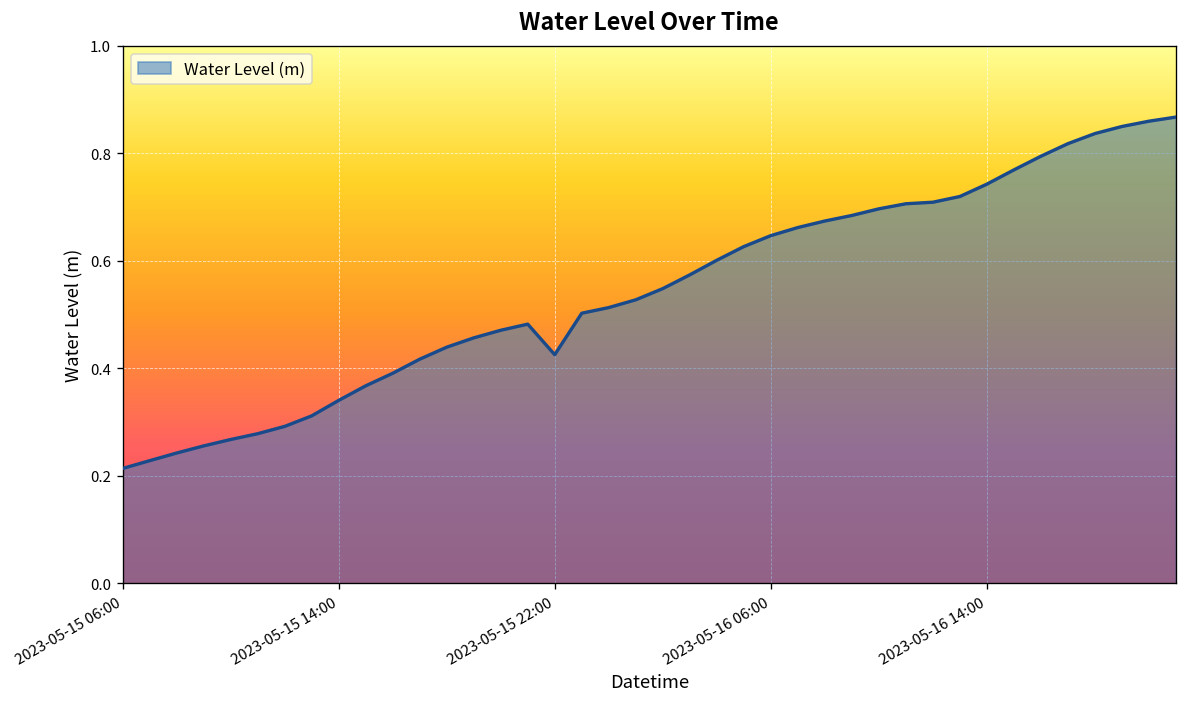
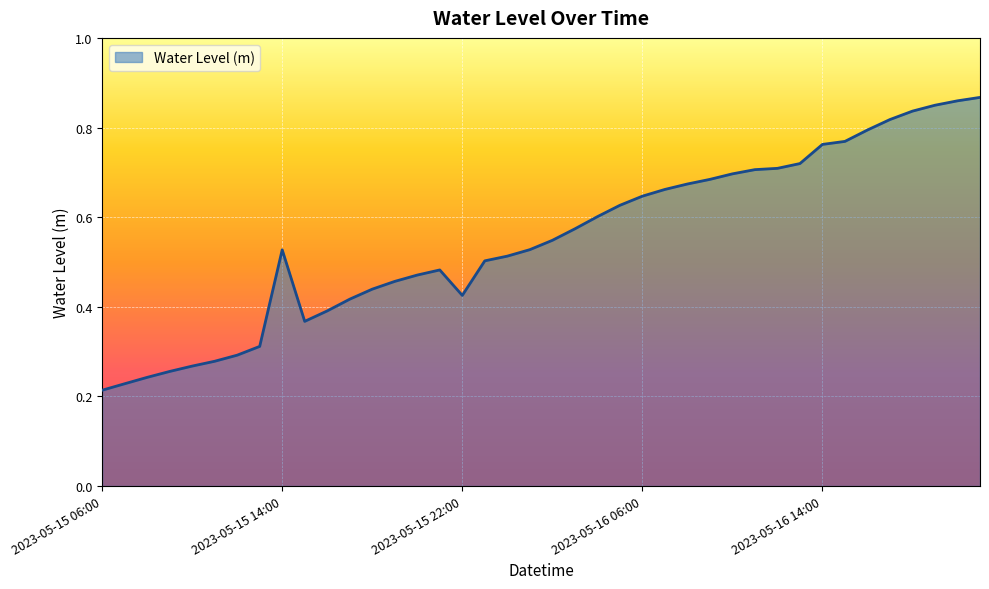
2023-05-15 14:00: 0.34 -> 0.53
2023-05-16 14:00: 0.74 -> 0.76
